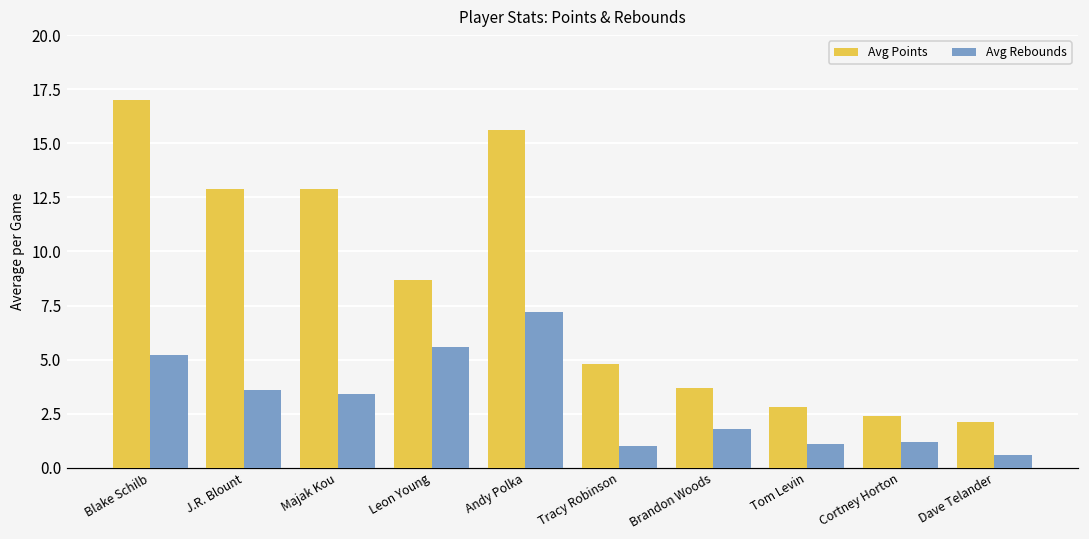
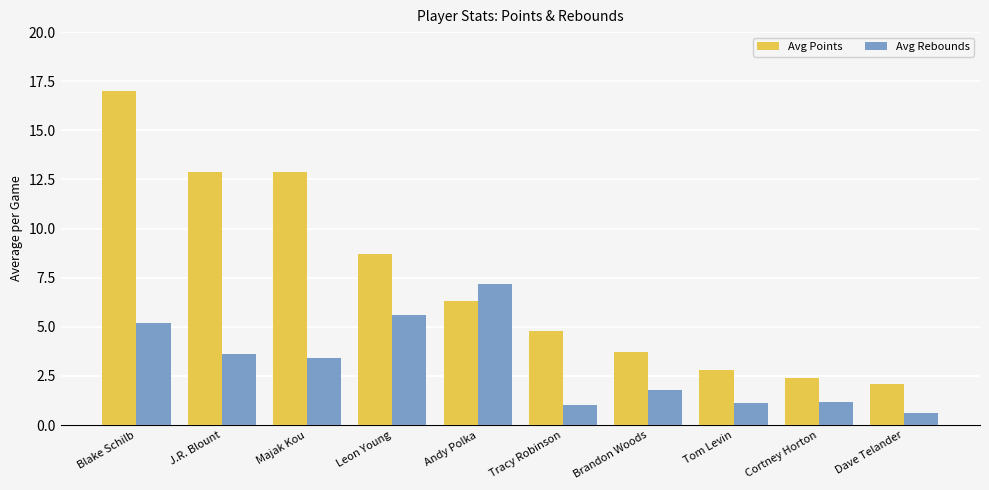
Avg Points, Andy Polka: 15.6 -> 6.3
